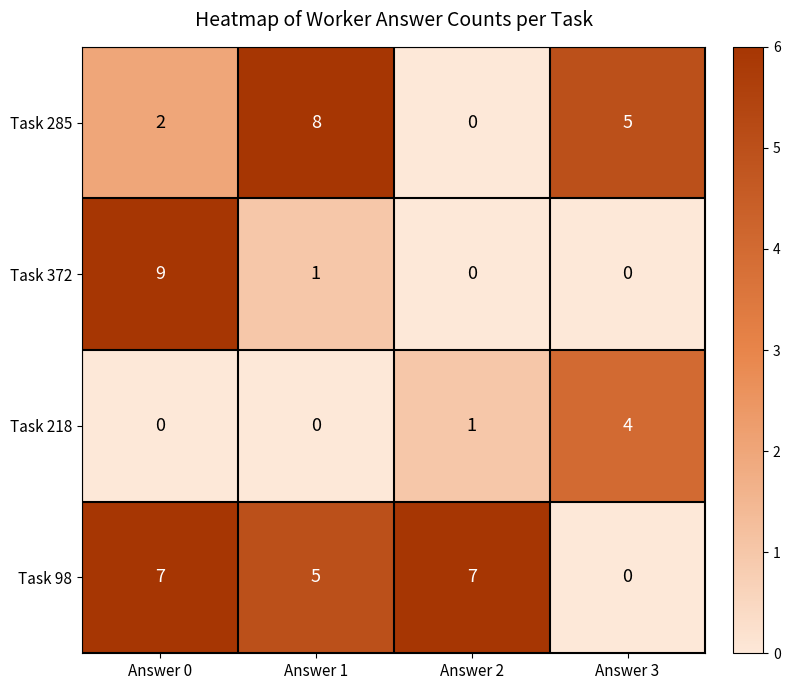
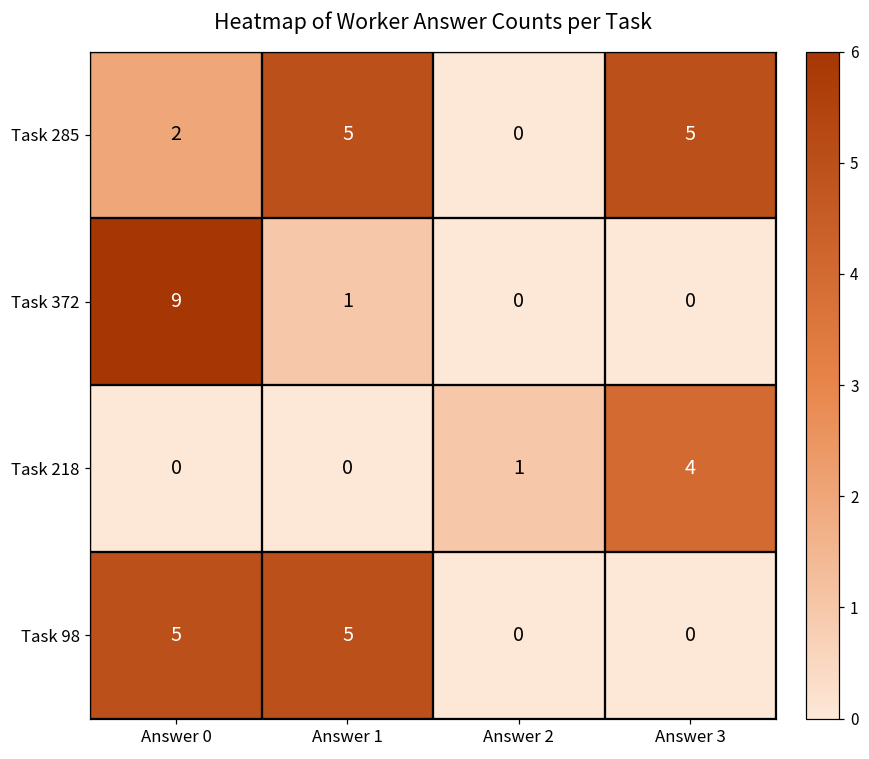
Task 285, Answer 1: 8 -> 5
Task 98, Answer 0: 7 -> 5
Task 98, Answer 2: 7 -> 0
